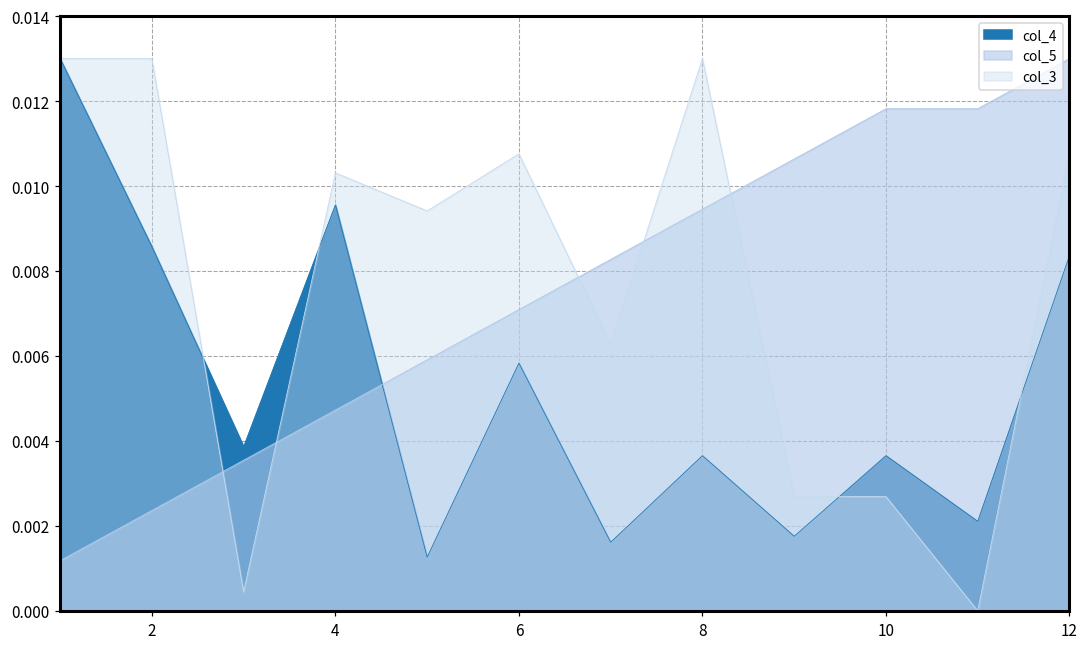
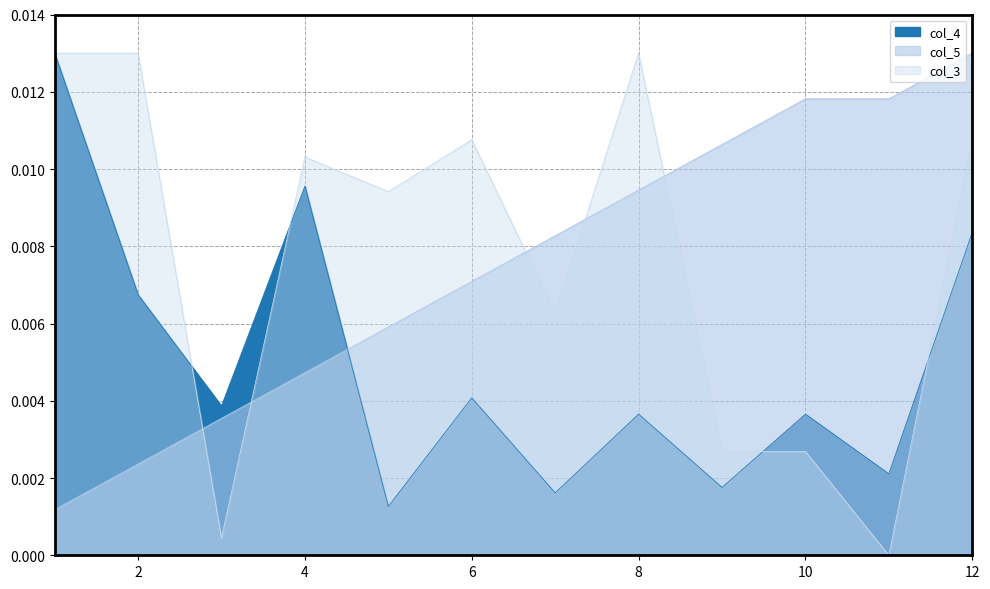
col_4, 2: 0.0086 -> 0.0067
col_4, 6: 0.0058 -> 0.0041
